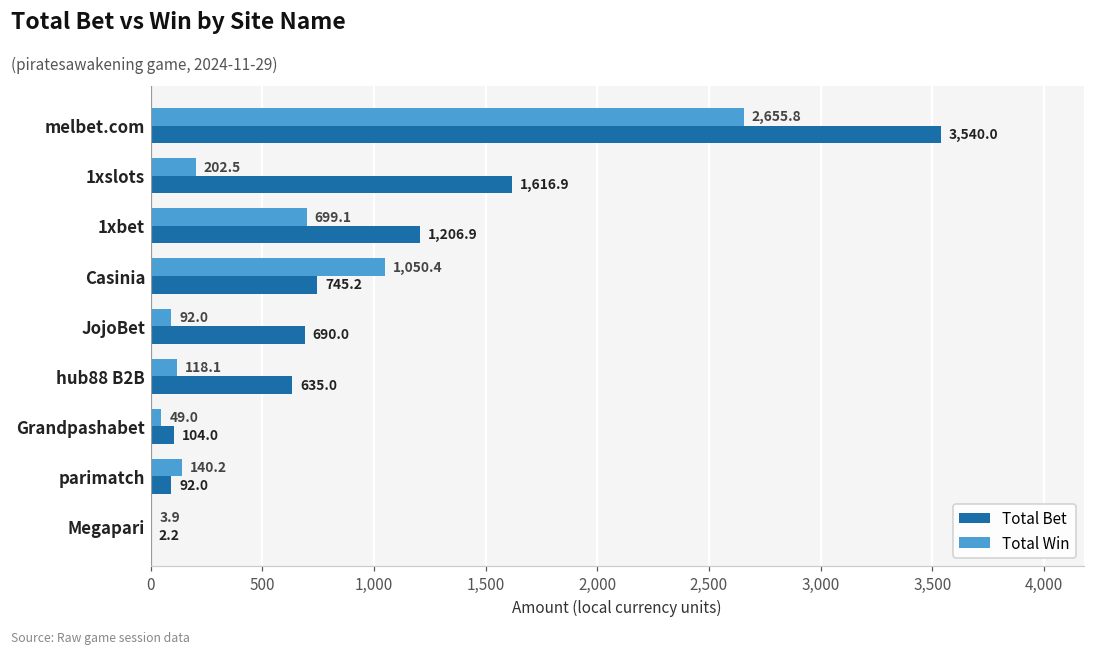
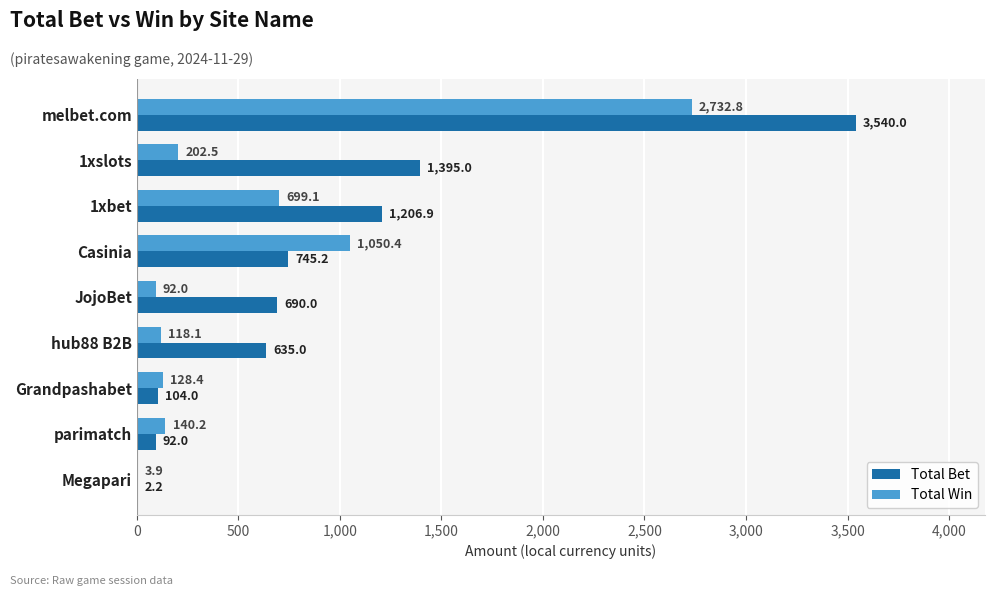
Total Win, melbet.com: 2,655.8 -> 2,732.8
Total Bet, 1xslots: 1,616.9 -> 1,395.0
Total Win, Grandpashabet: 49.0 -> 128.4
